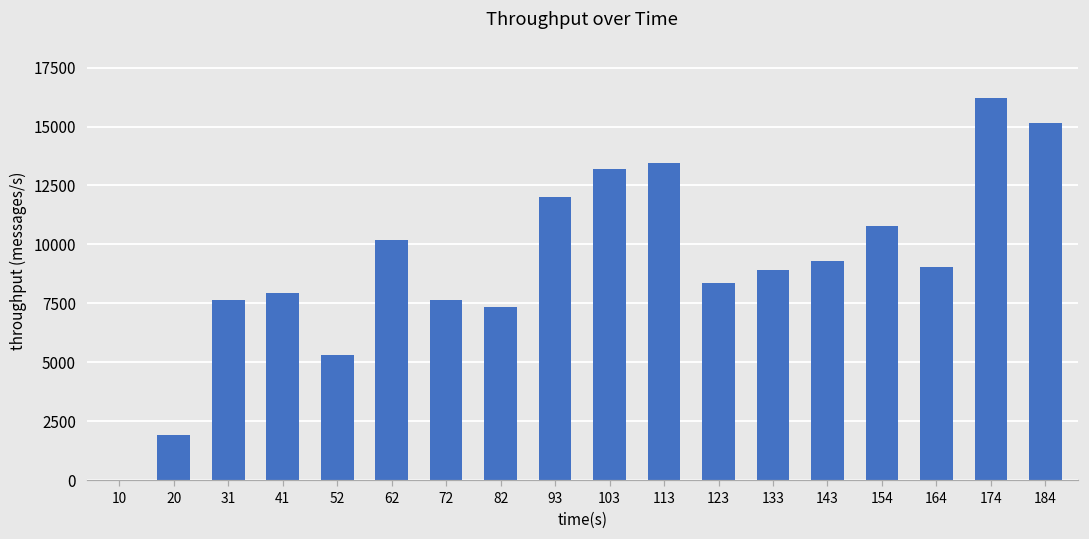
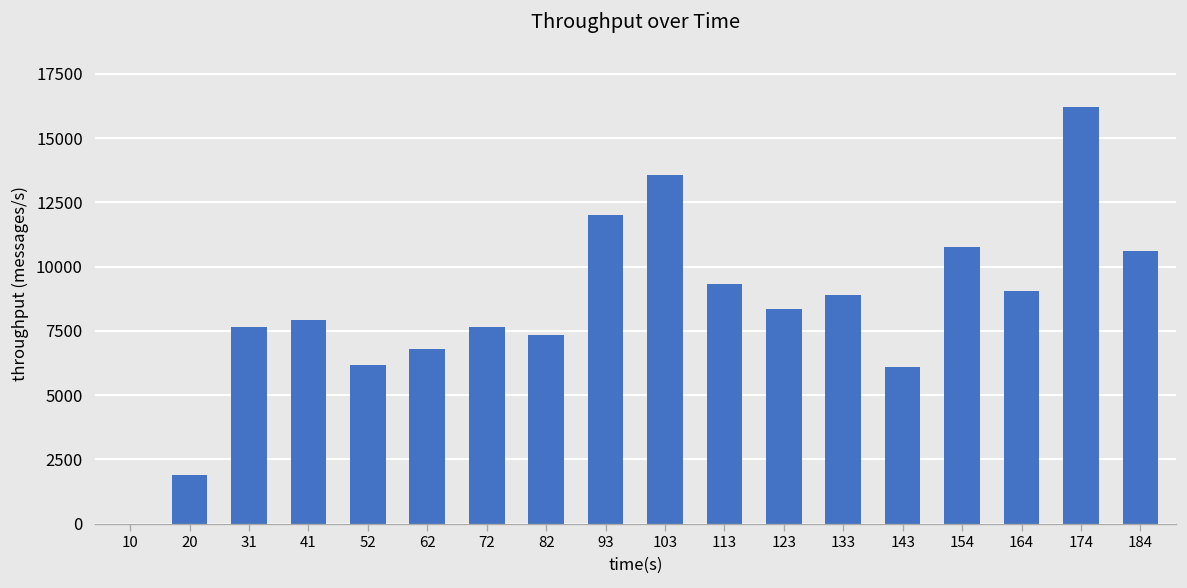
52: 5300 -> 6200
62: 10200 -> 6800
103: 13200 -> 13600
113: 13400 -> 9300
143: 9300 -> 6100
184: 15100 -> 10600
